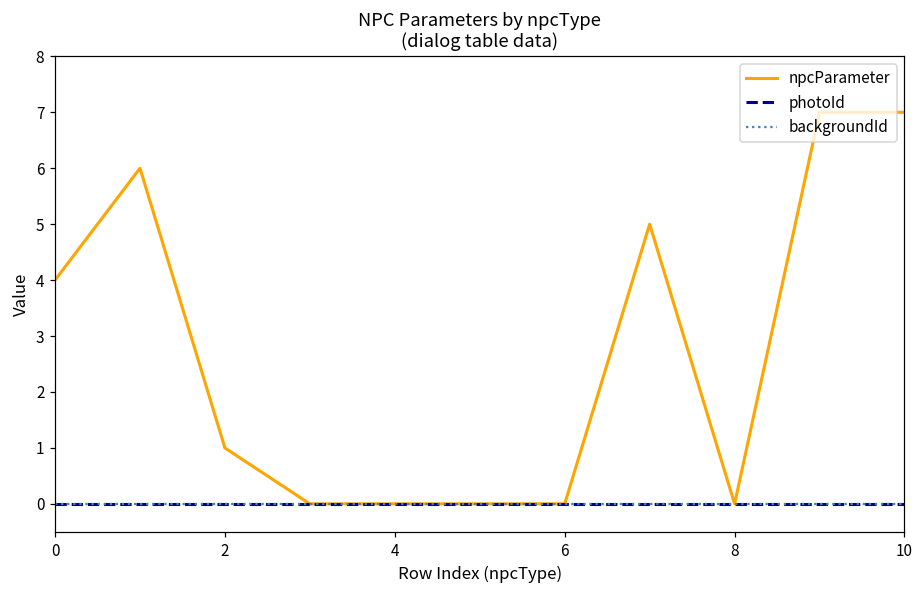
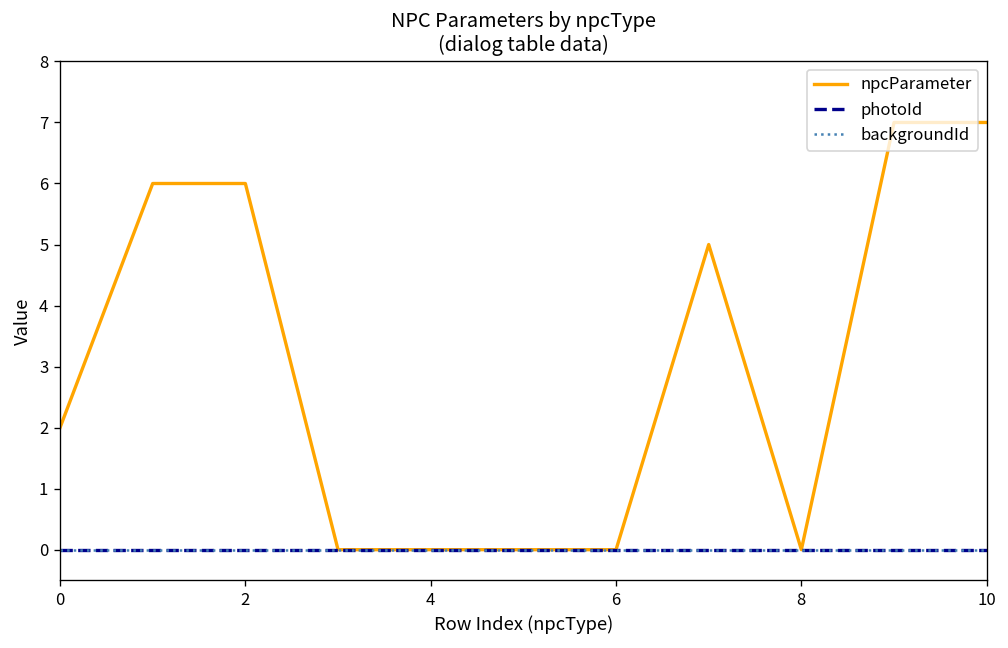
npcParameter, 0: 4 -> 2
npcParameter, 2: 1 -> 6
